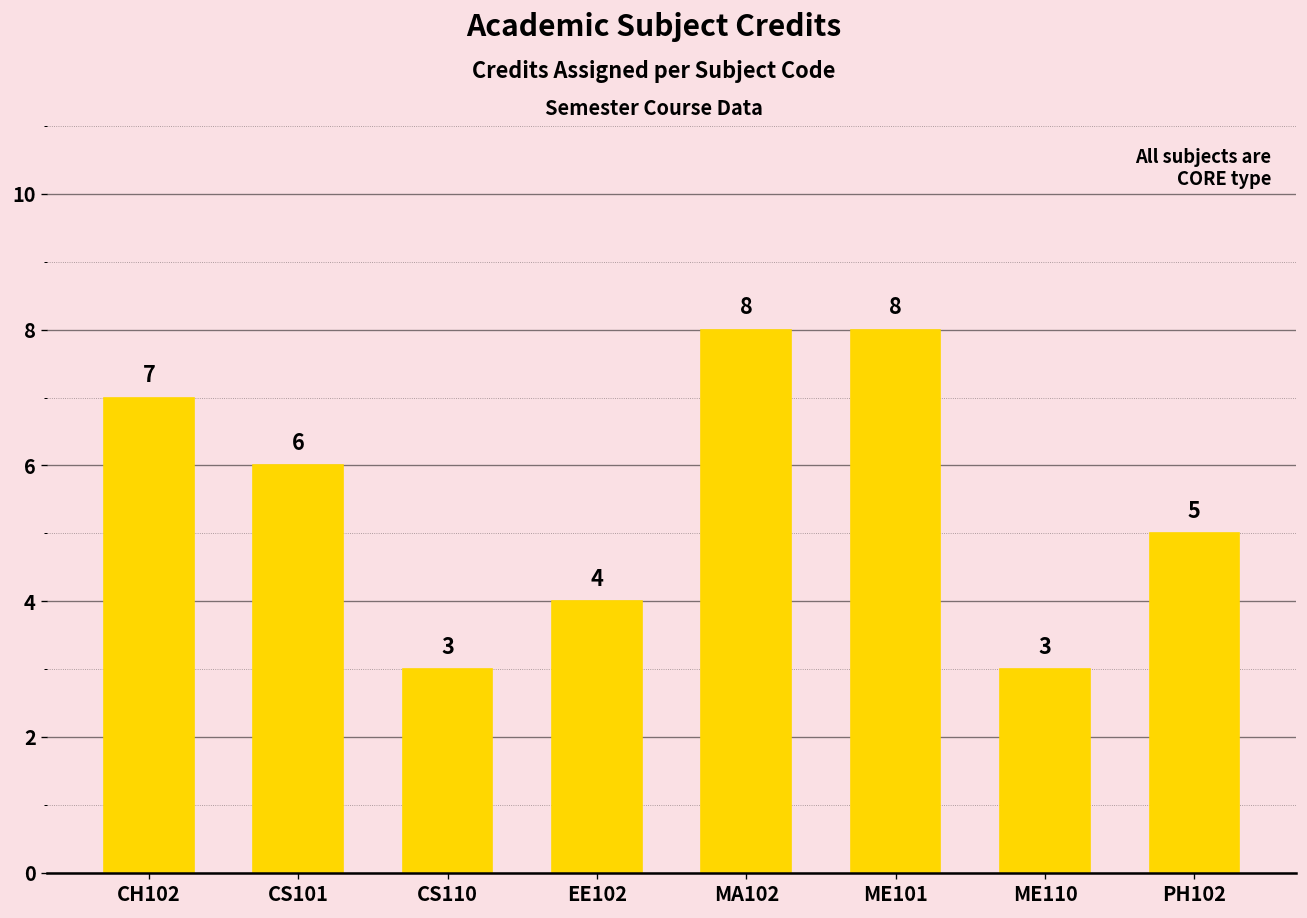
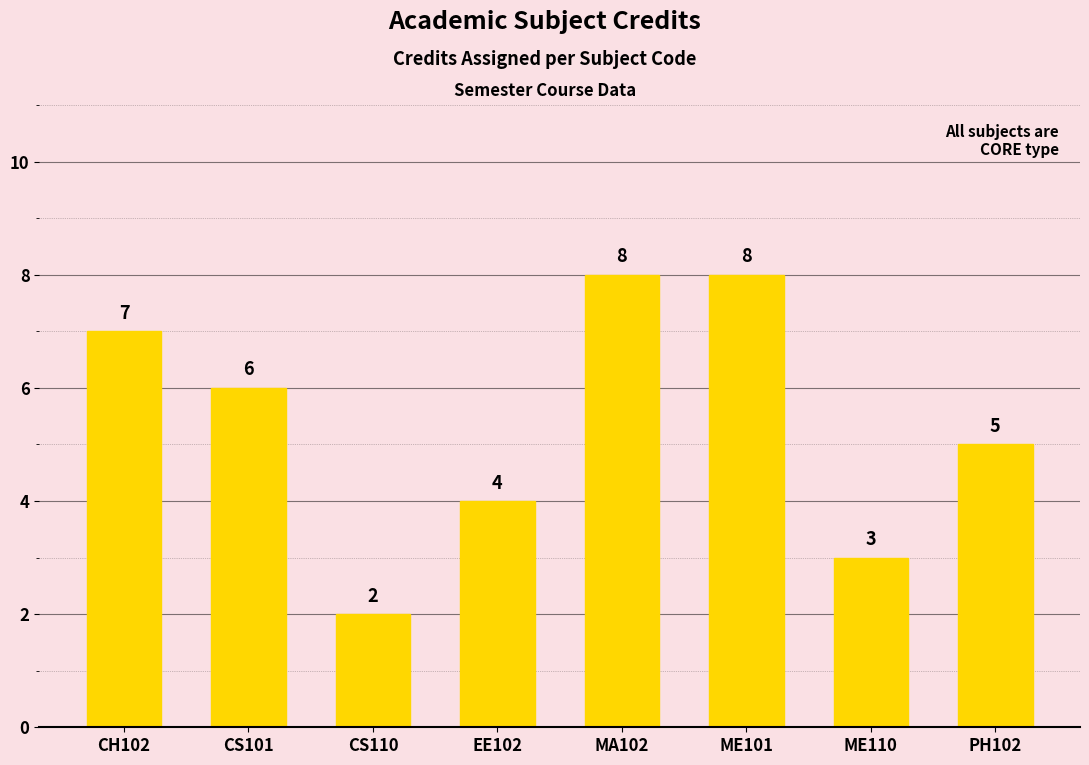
CS110: 3 -> 2
